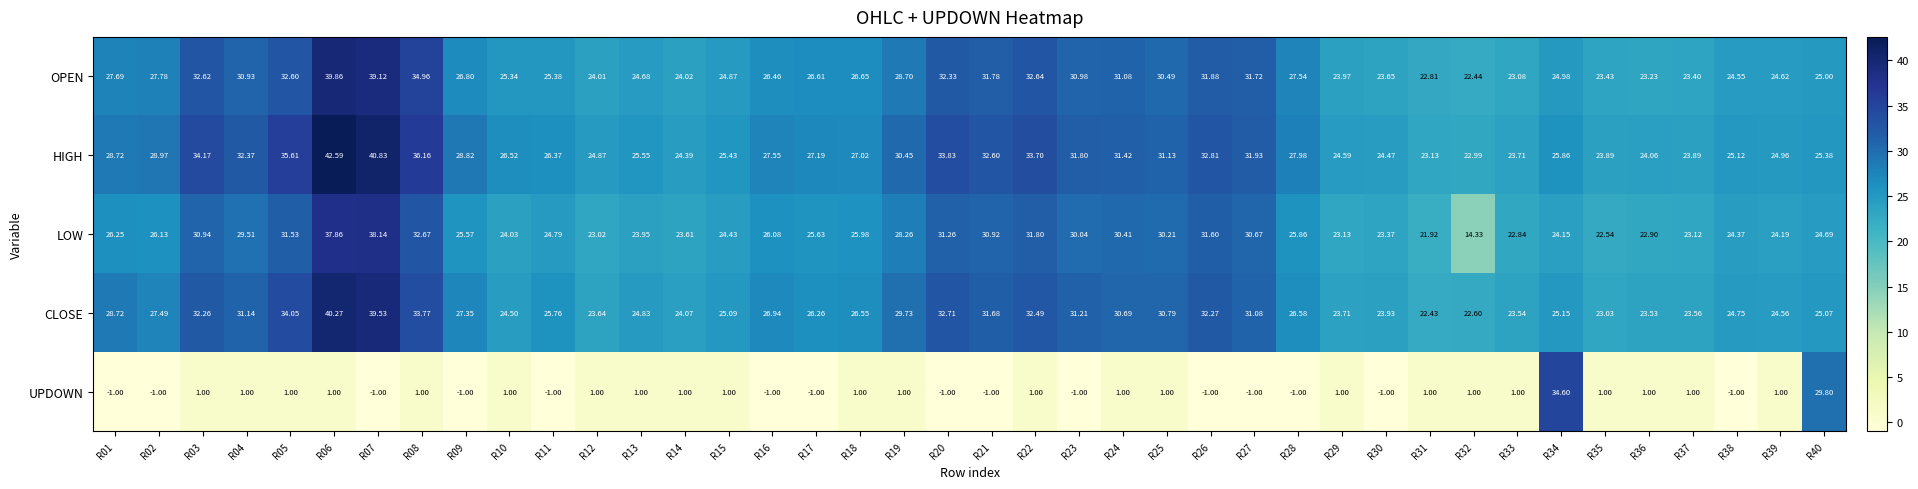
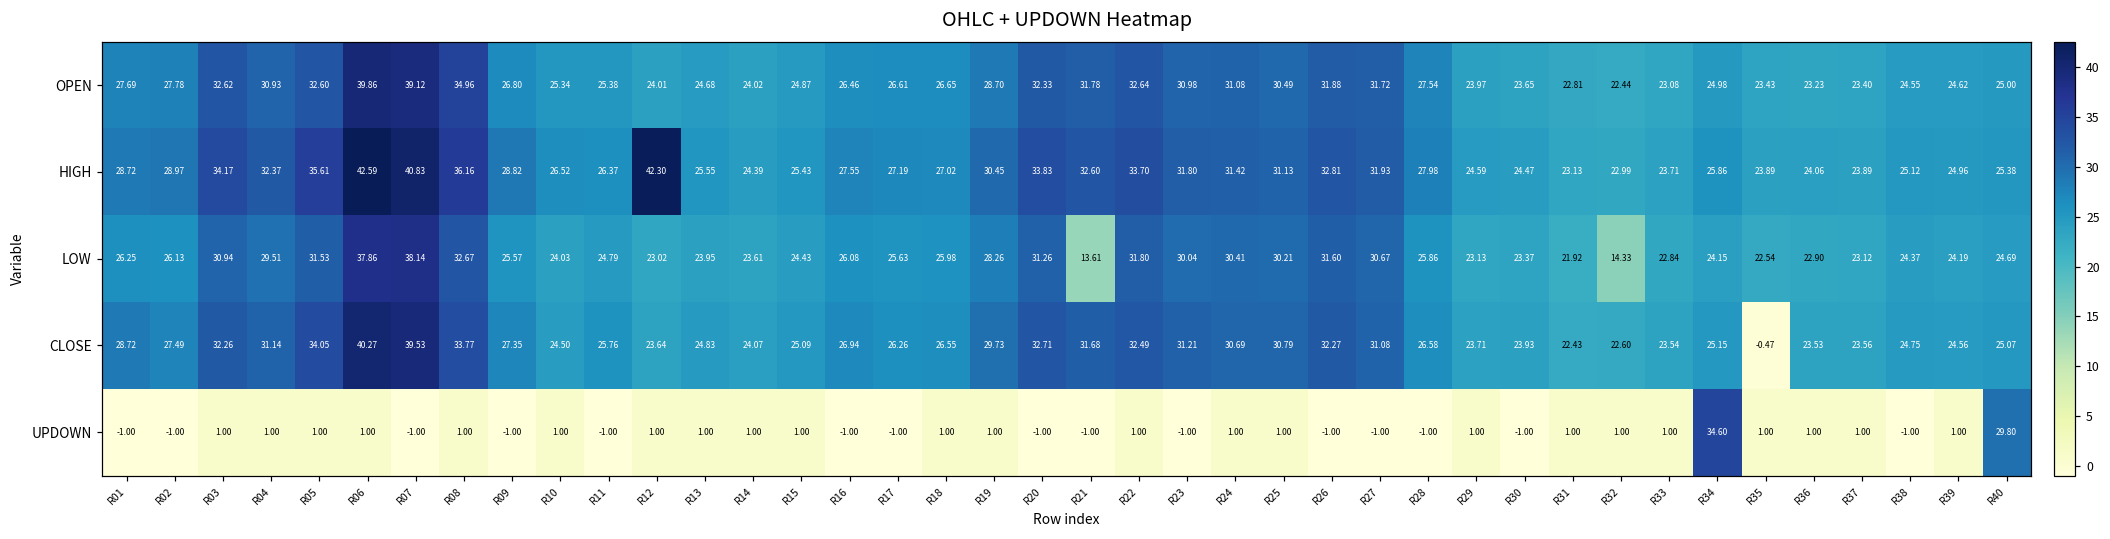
HIGH, R12: 24.87 -> 42.30
LOW, R21: 30.92 -> 13.61
CLOSE, R35: 23.03 -> -0.47
